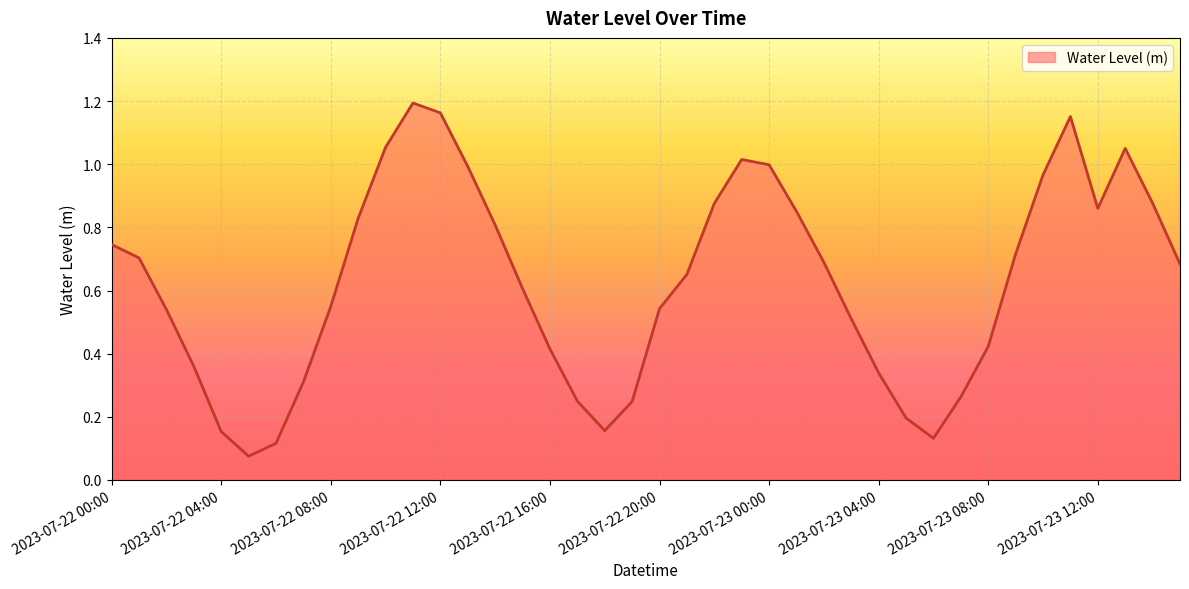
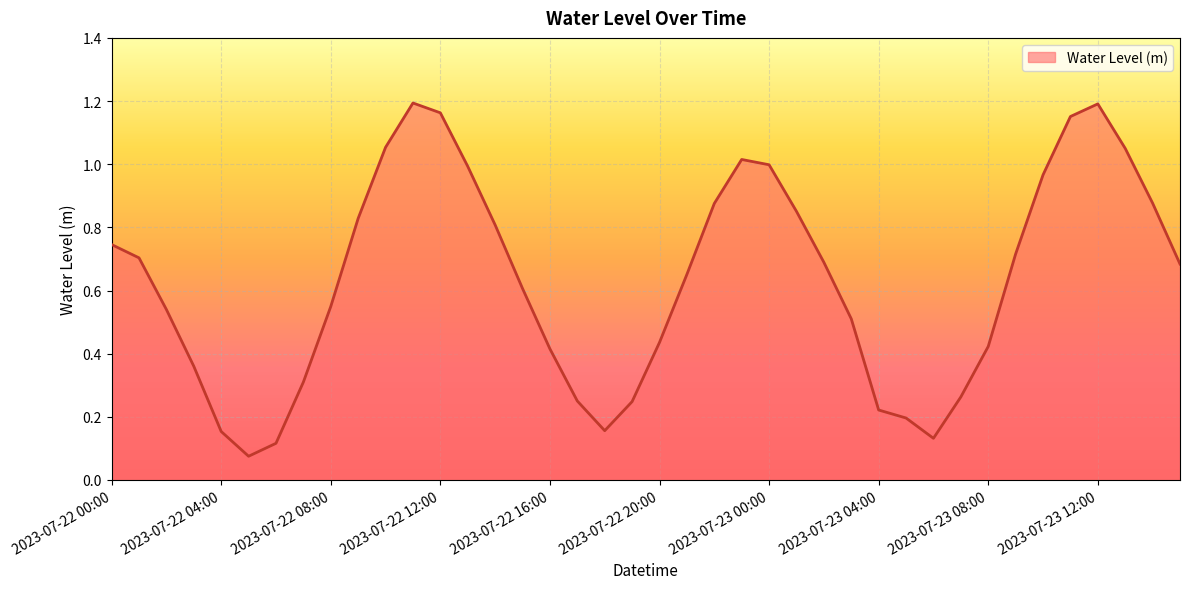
2023-07-22 20:00: 0.54 -> 0.44
2023-07-23 04:00: 0.34 -> 0.22
2023-07-23 12:00: 0.86 -> 1.19
